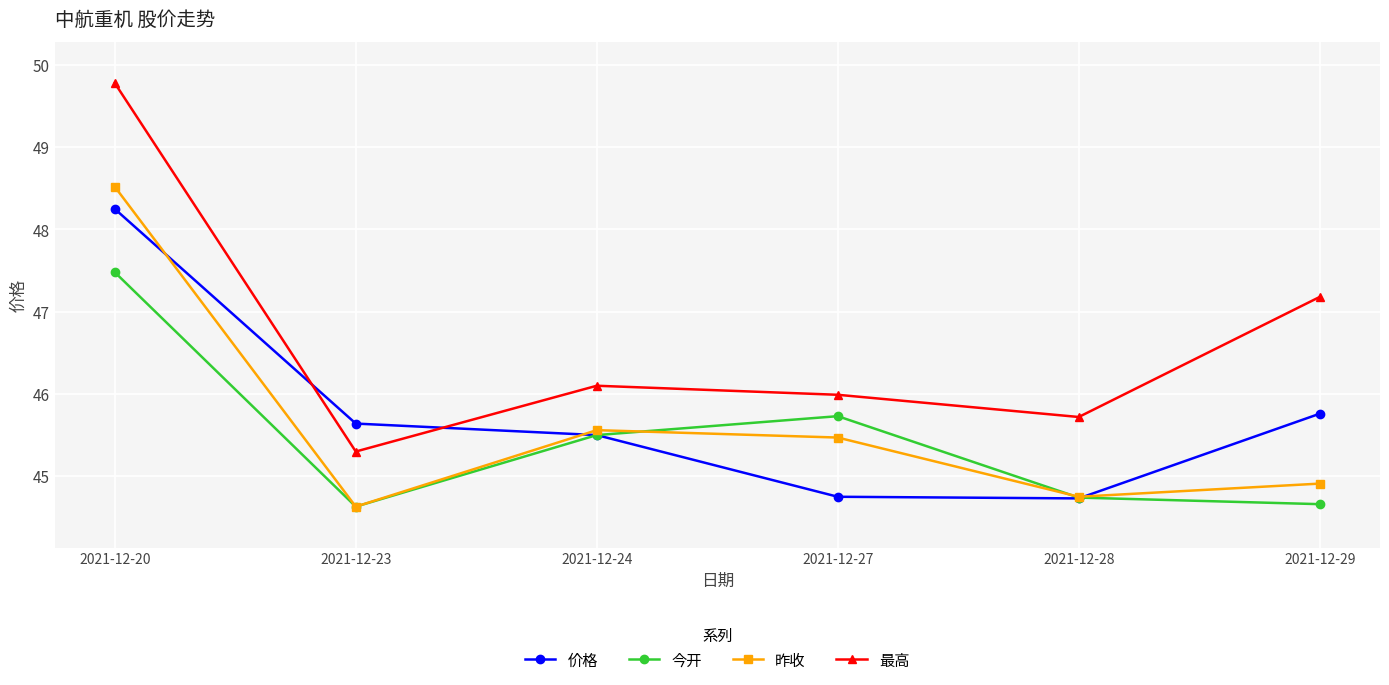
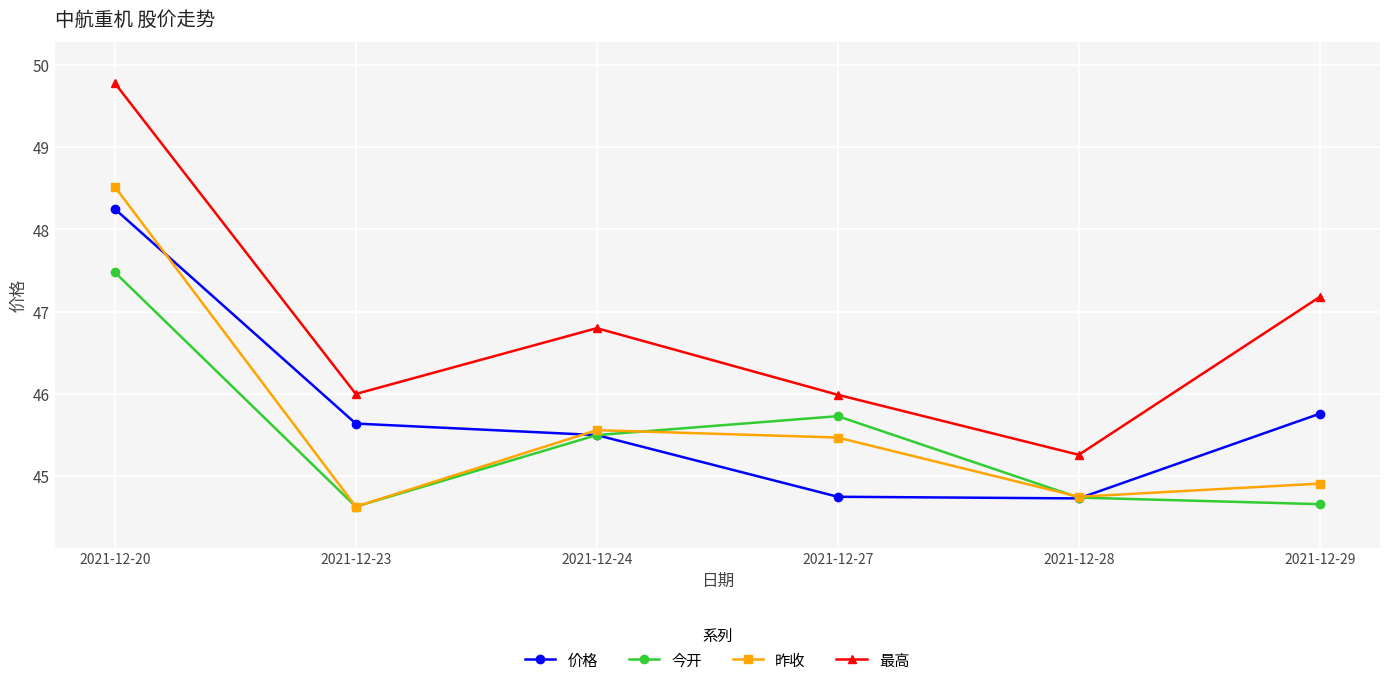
最高, 2021-12-23: 45.3 -> 46.0
最高, 2021-12-24: 46.1 -> 46.8
最高, 2021-12-28: 45.7 -> 45.3
